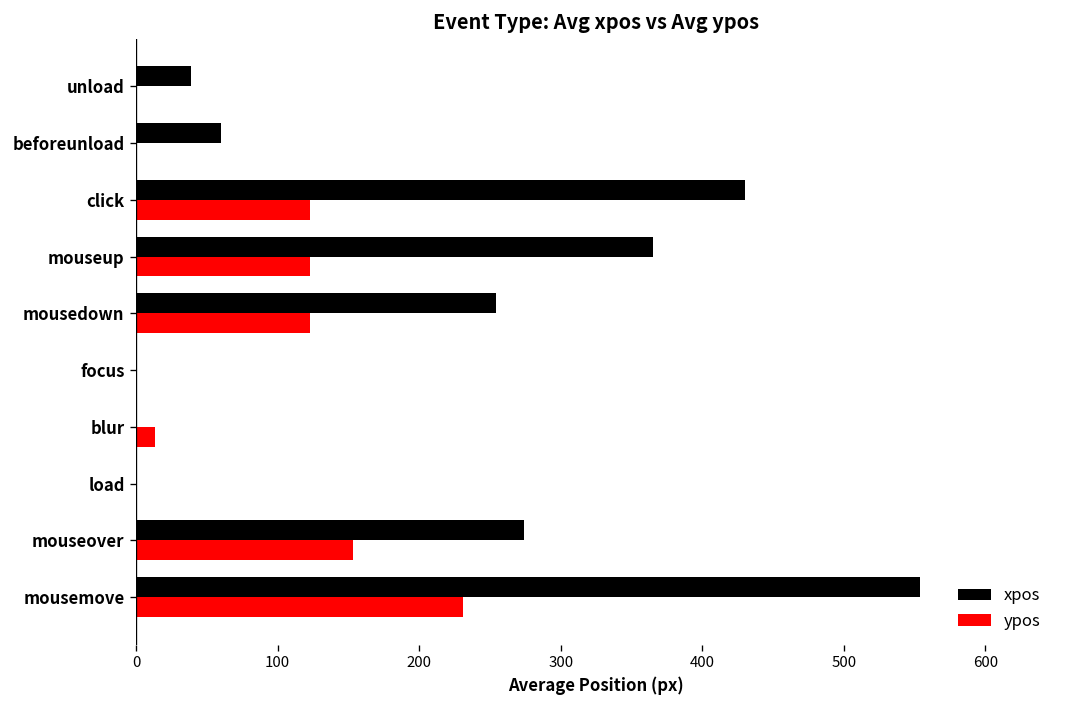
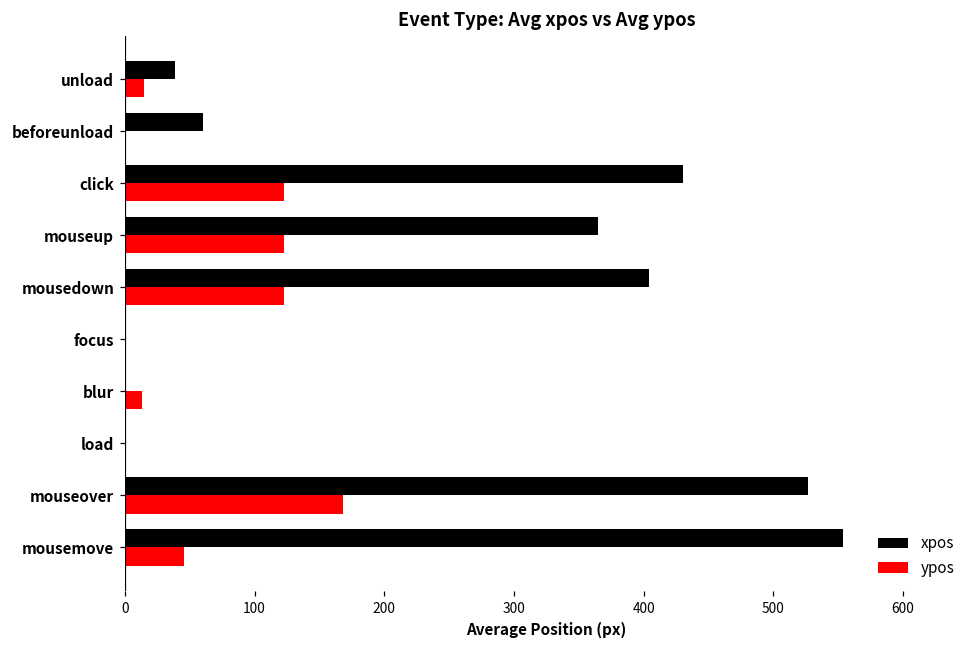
ypos, unload: 0 -> 15
xpos, mousedown: 254 -> 404
xpos, mouseover: 274 -> 527
ypos, mouseover: 153 -> 168
ypos, mousemove: 231 -> 46
